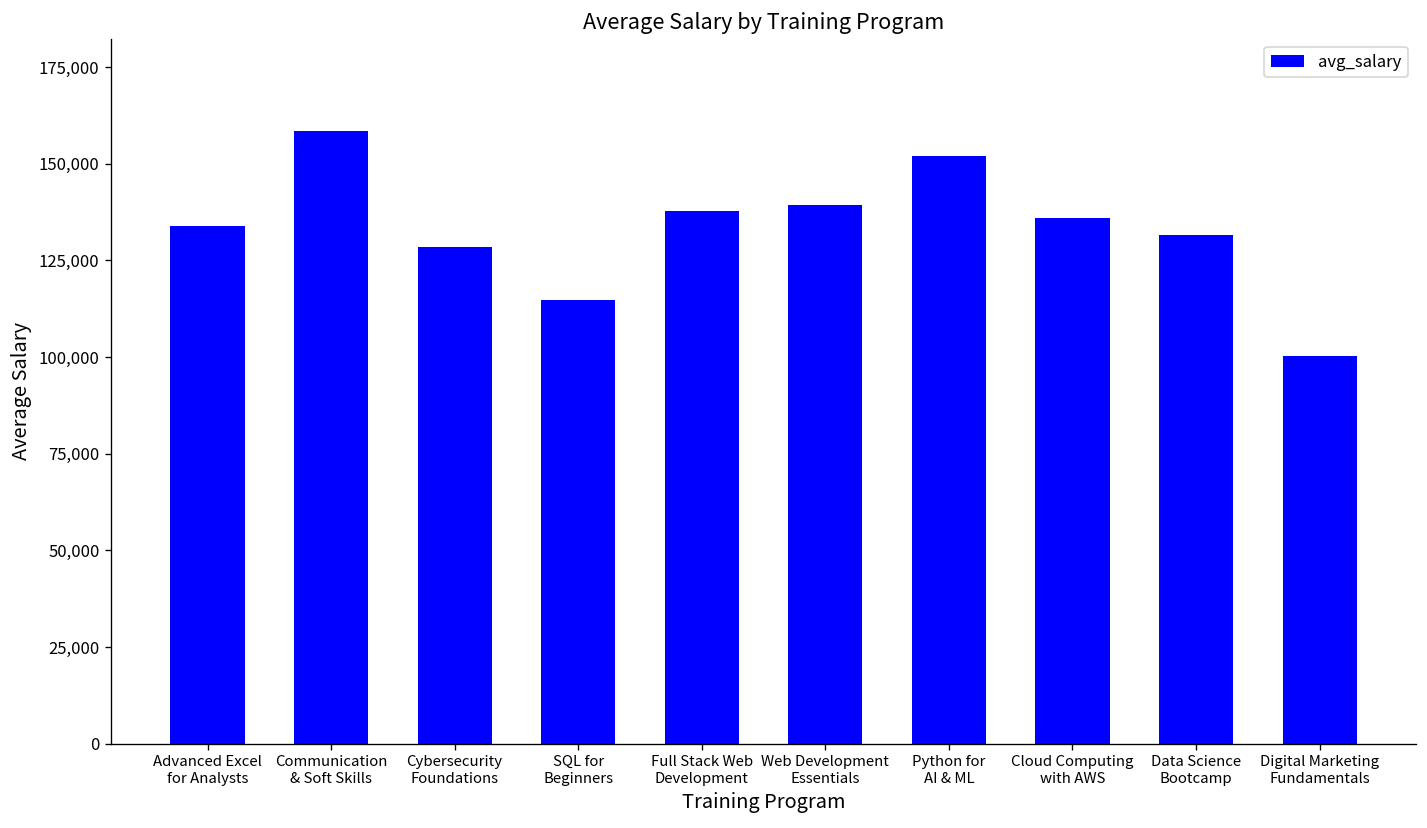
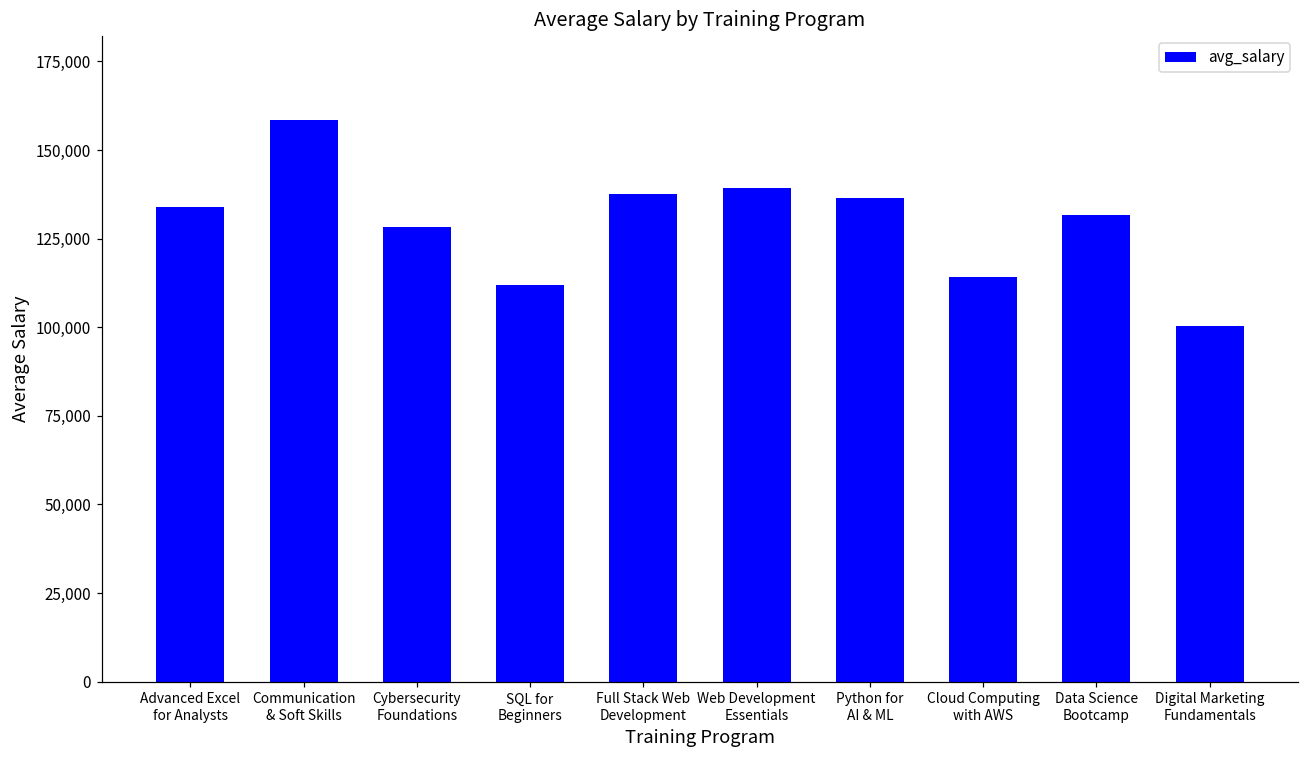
SQL for Beginners: 115,000 -> 112,000
Python for AI & ML: 152,000 -> 136,000
Cloud Computing with AWS: 136,000 -> 114,000
